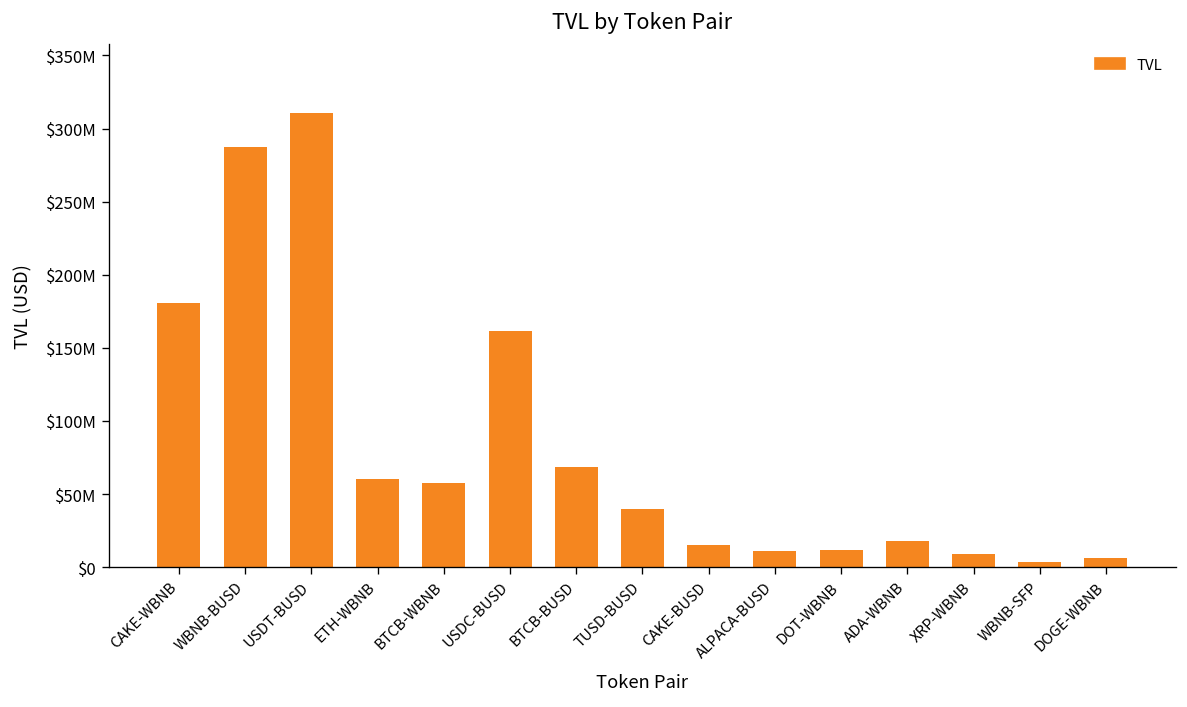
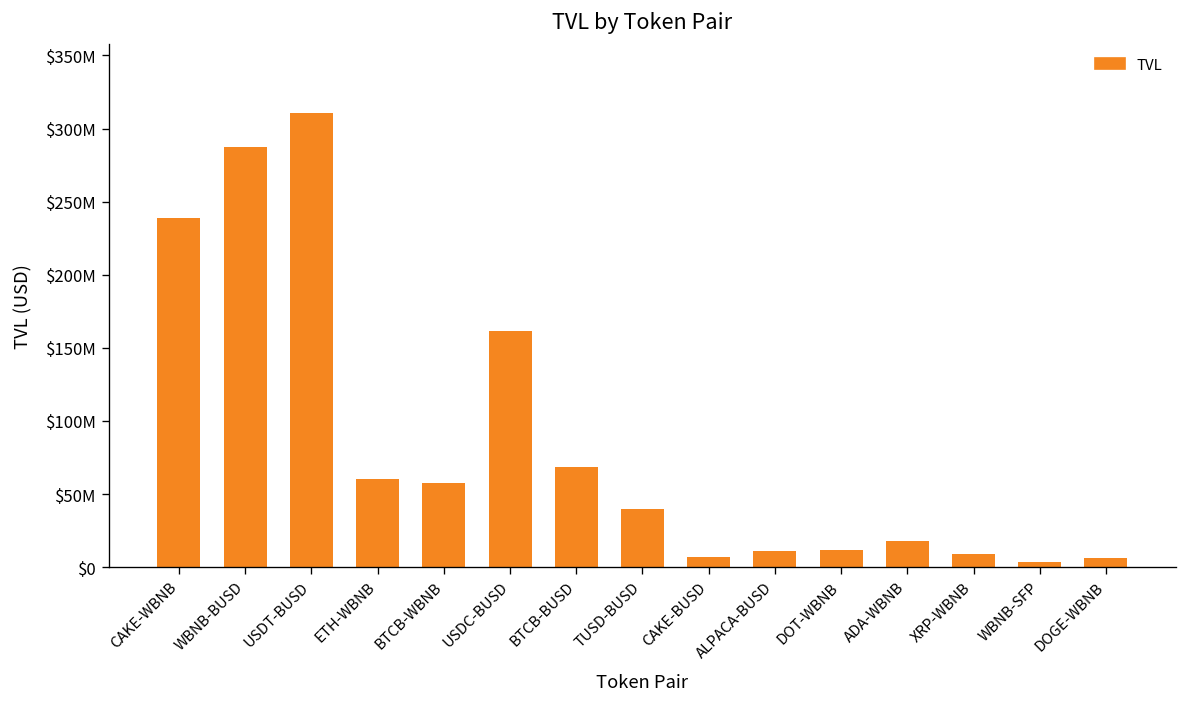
CAKE-WBNB: $181000000 -> $239000000
CAKE-BUSD: $15000000 -> $7000000
